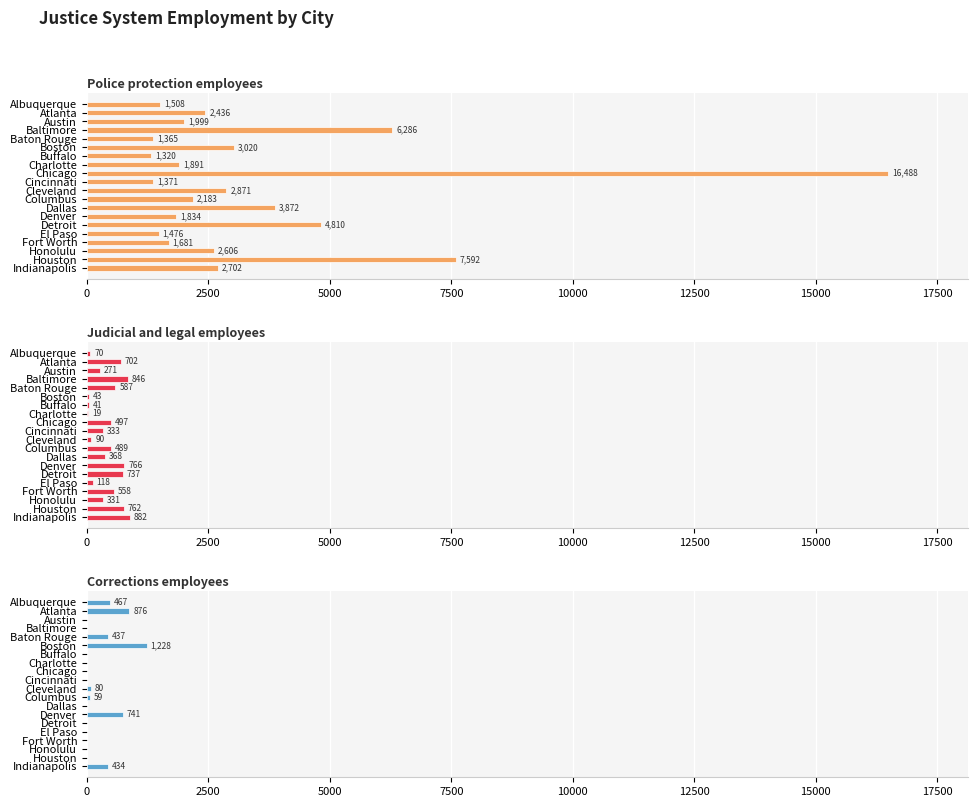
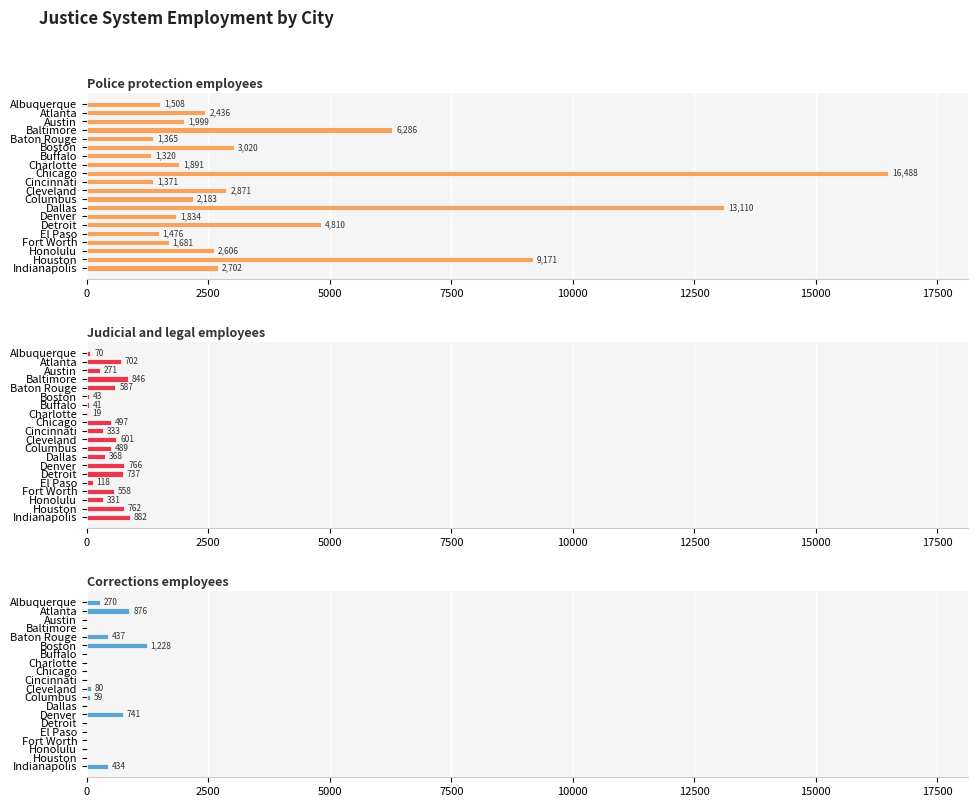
Police protection employees, Dallas: 3,872 -> 13,110
Police protection employees, Houston: 7,592 -> 9,171
Judicial and legal employees, Cleveland: 90 -> 601
Corrections employees, Albuquerque: 467 -> 270
